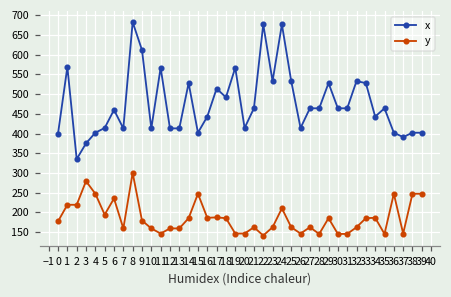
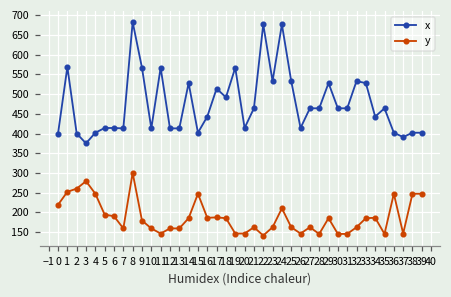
y, 0: 180 -> 220
y, 1: 220 -> 250
x, 2: 340 -> 400
y, 2: 220 -> 260
x, 6: 460 -> 410
y, 6: 240 -> 190
x, 9: 610 -> 570
